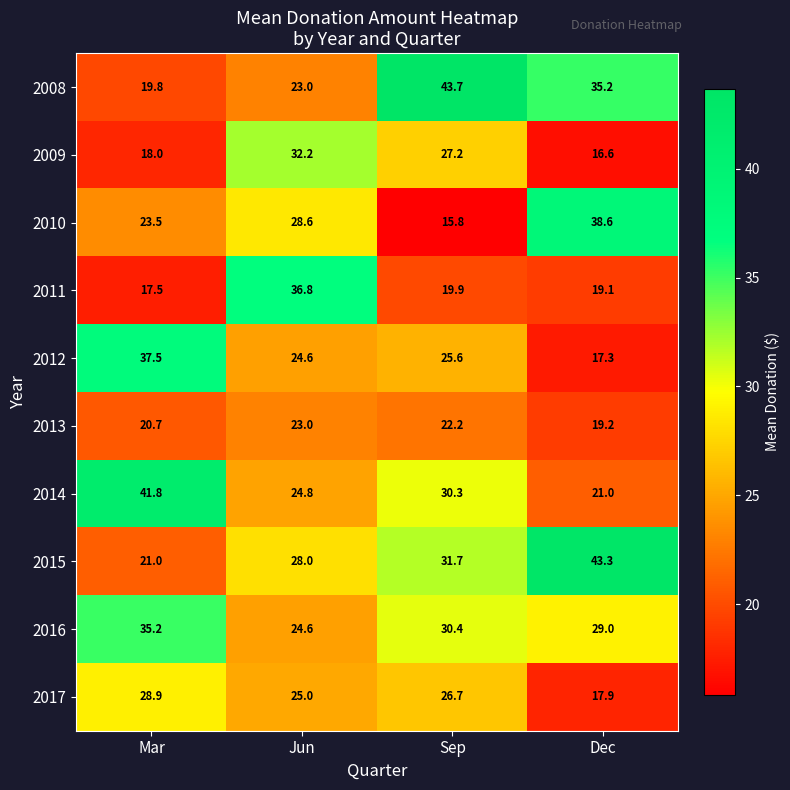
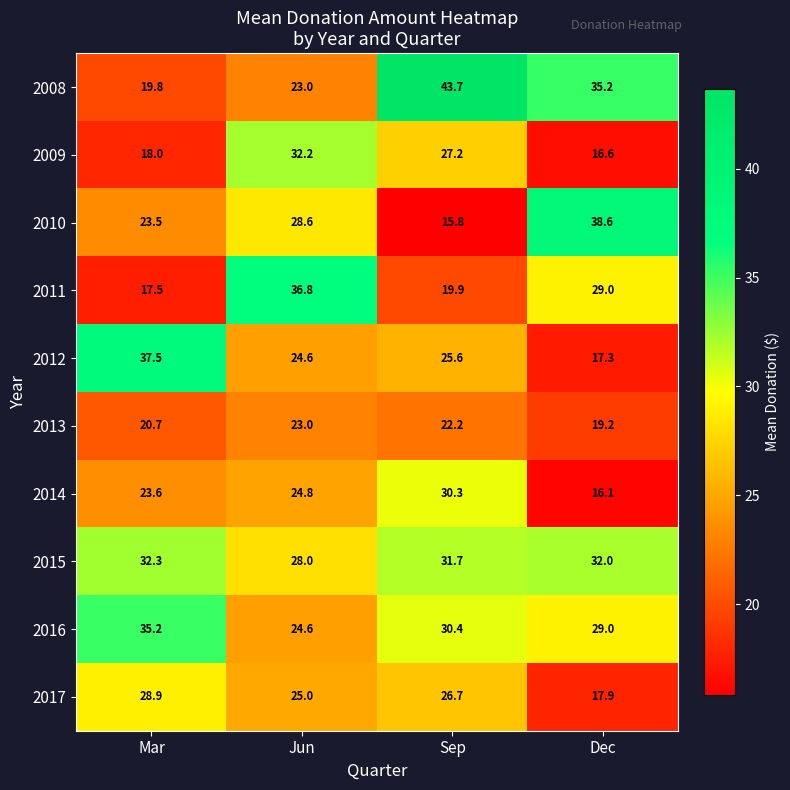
2011, Dec: 19.1 -> 29.0
2014, Mar: 41.8 -> 23.6
2014, Dec: 21.0 -> 16.1
2015, Mar: 21.0 -> 32.3
2015, Dec: 43.3 -> 32.0
